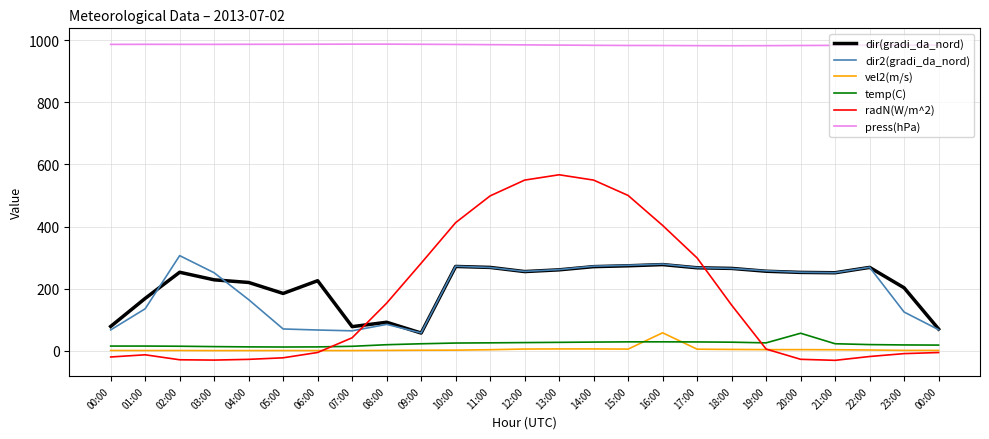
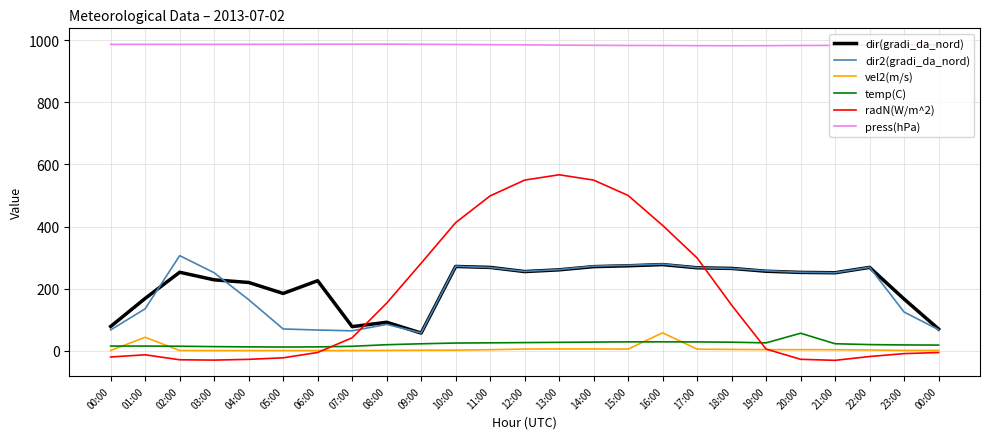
vel2(m/s), 01:00: 0 -> 40
dir(gradi_da_nord), 23:00: 200 -> 170
